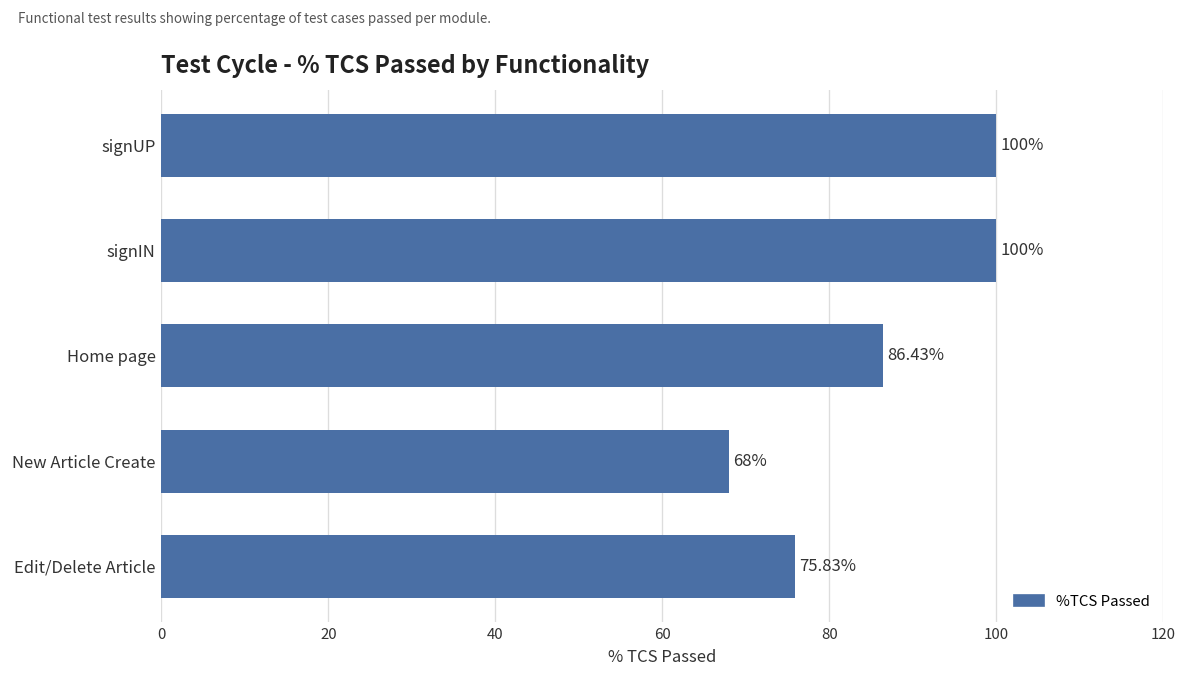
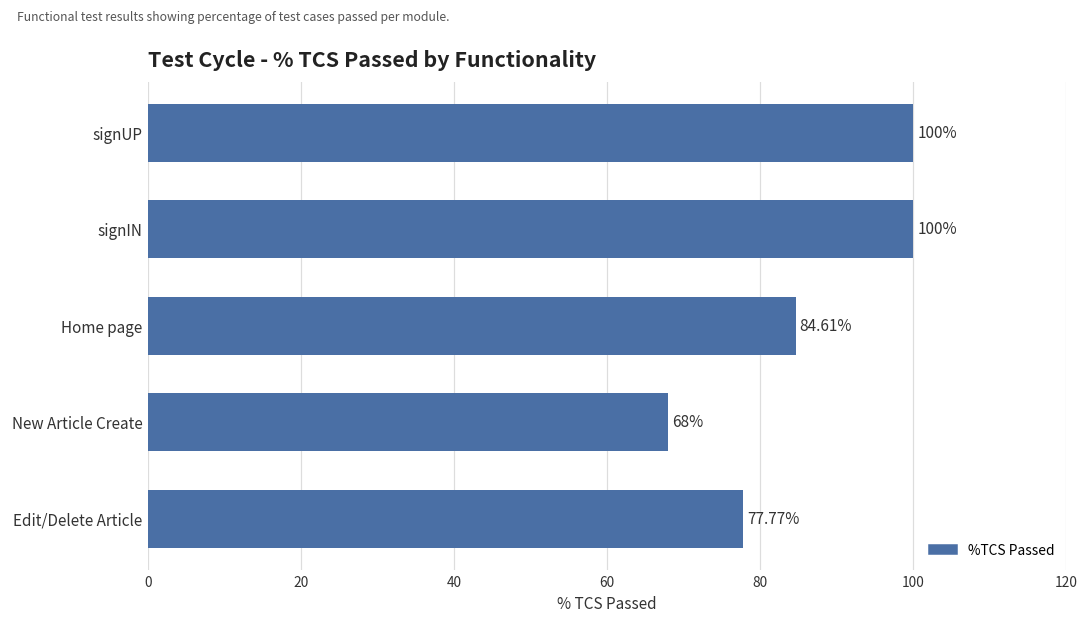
Home page: 86.43% -> 84.61%
Edit/Delete Article: 75.83% -> 77.77%
